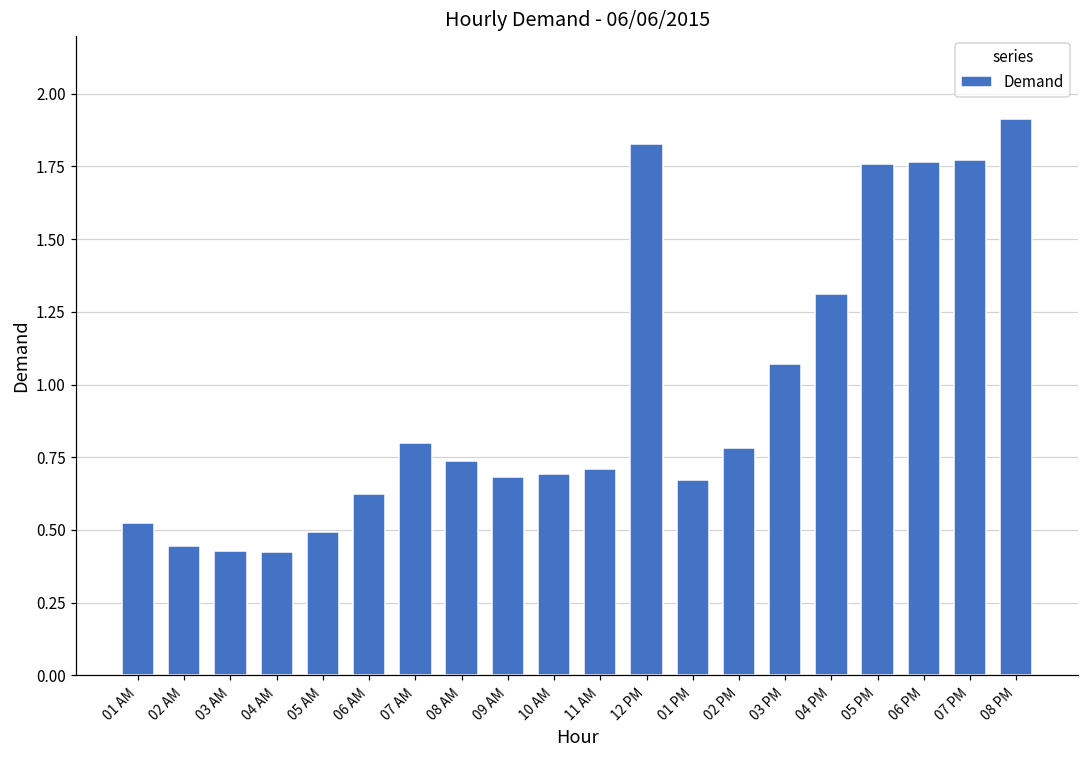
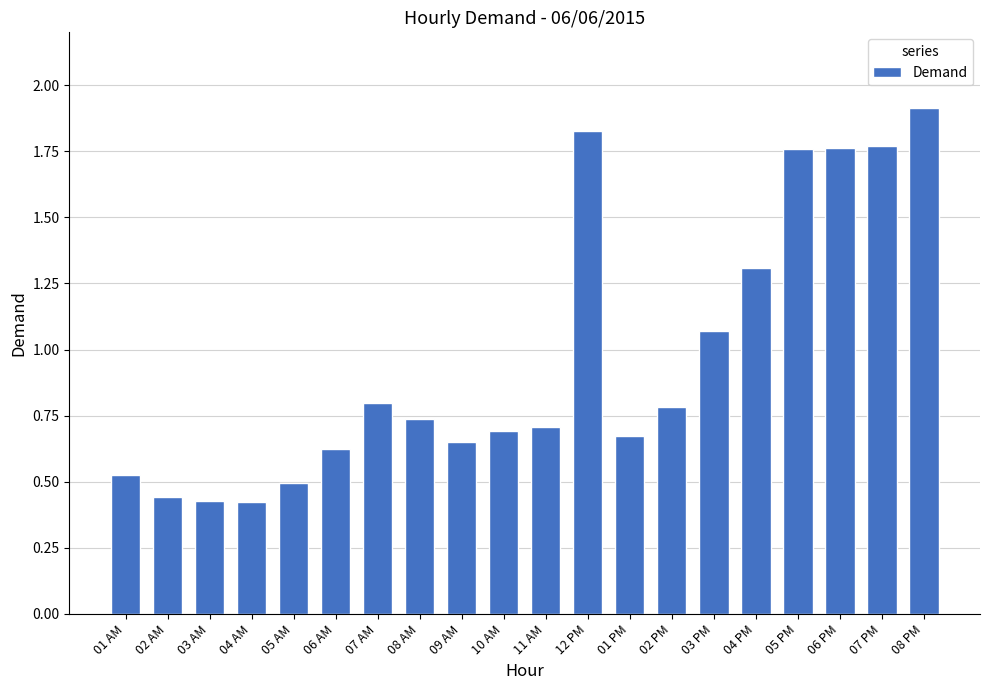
09 AM: 0.68 -> 0.65
